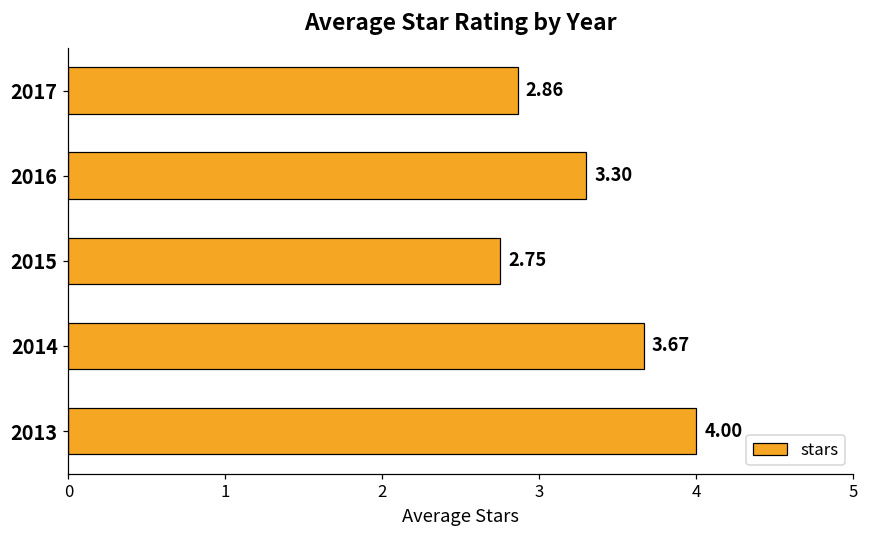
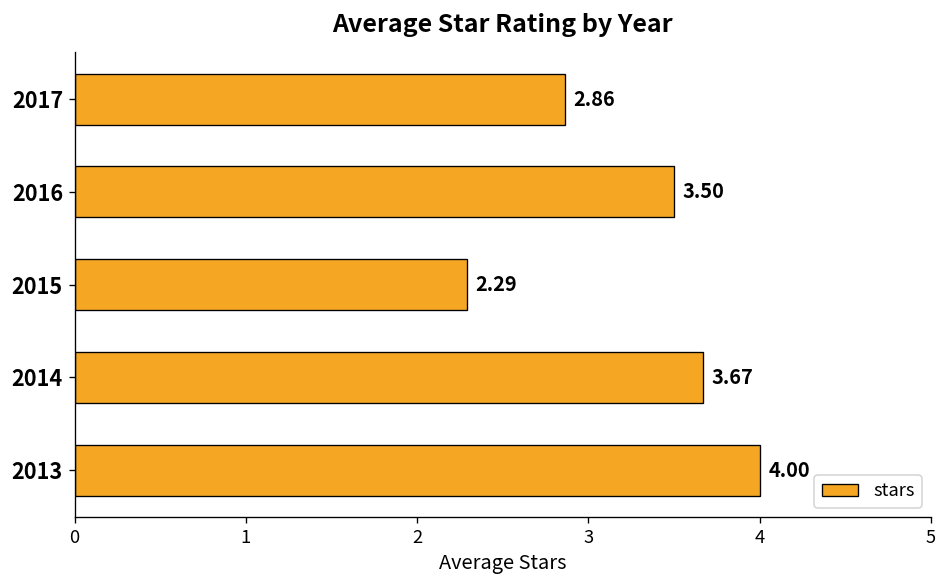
2016: 3.30 -> 3.50
2015: 2.75 -> 2.29
